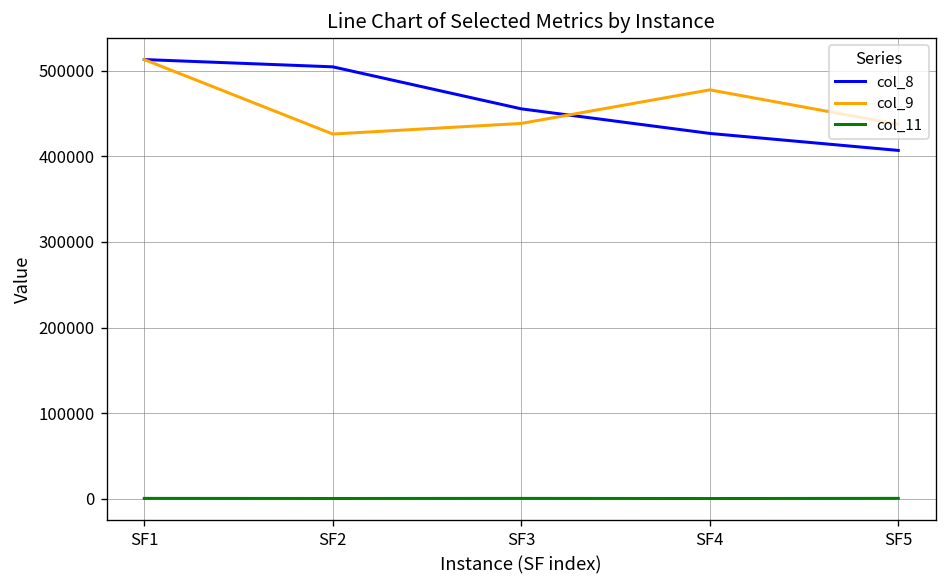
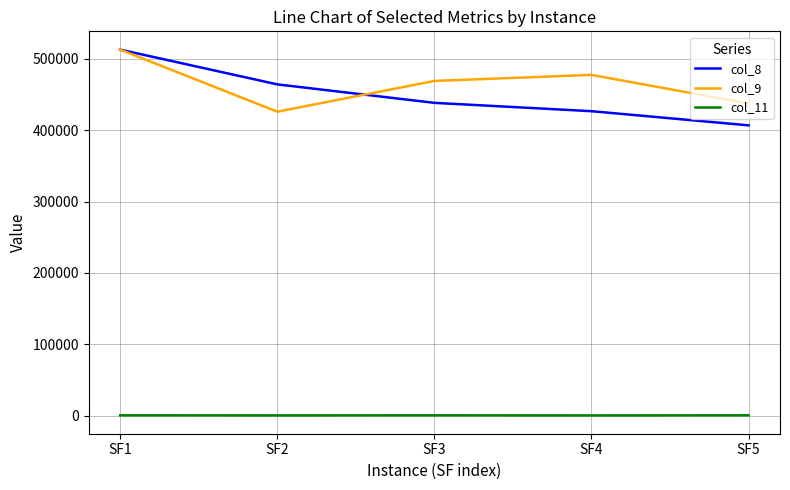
col_8, SF2: 500000 -> 460000
col_8, SF3: 460000 -> 440000
col_9, SF3: 440000 -> 470000
